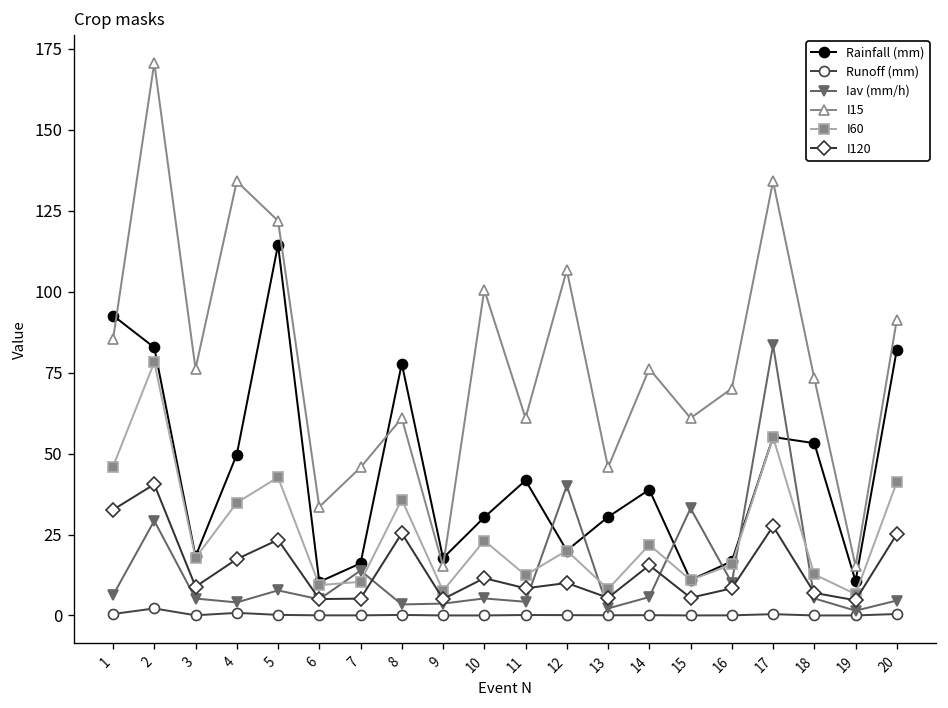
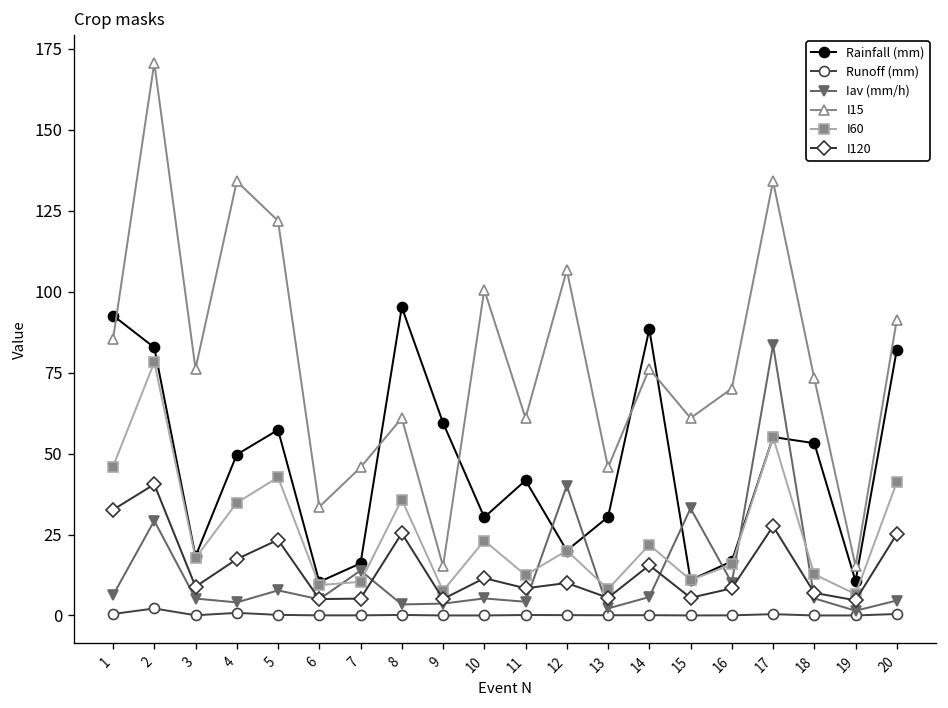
Rainfall (mm), 5: 115 -> 57
Rainfall (mm), 8: 78 -> 95
Rainfall (mm), 9: 18 -> 60
Rainfall (mm), 14: 39 -> 88
